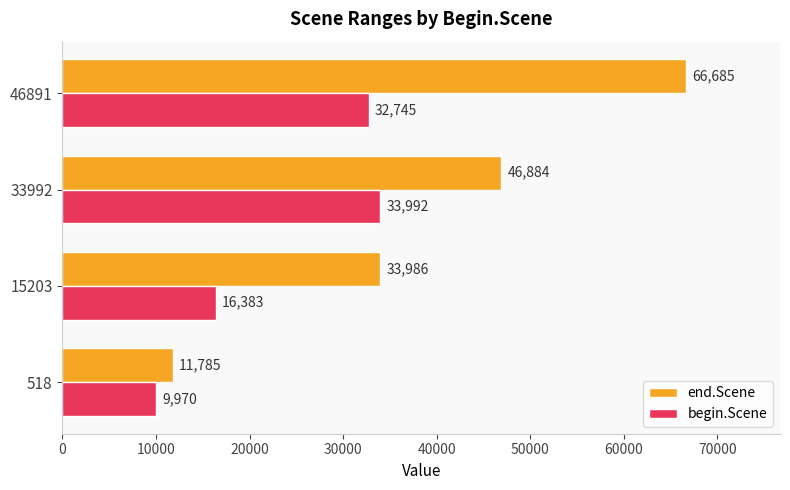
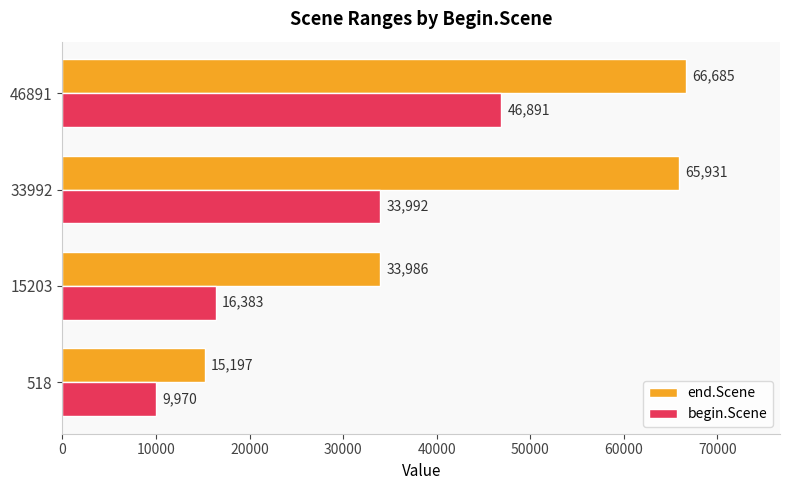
begin.Scene, 46891: 32,745 -> 46,891
end.Scene, 33992: 46,884 -> 65,931
end.Scene, 518: 11,785 -> 15,197
